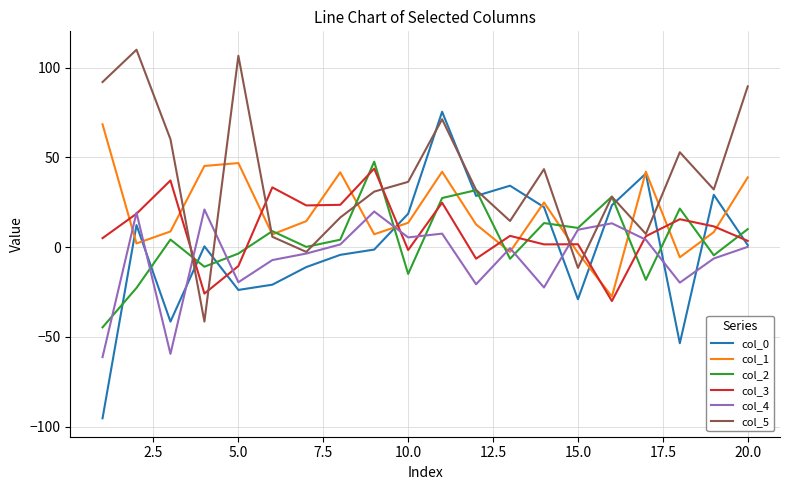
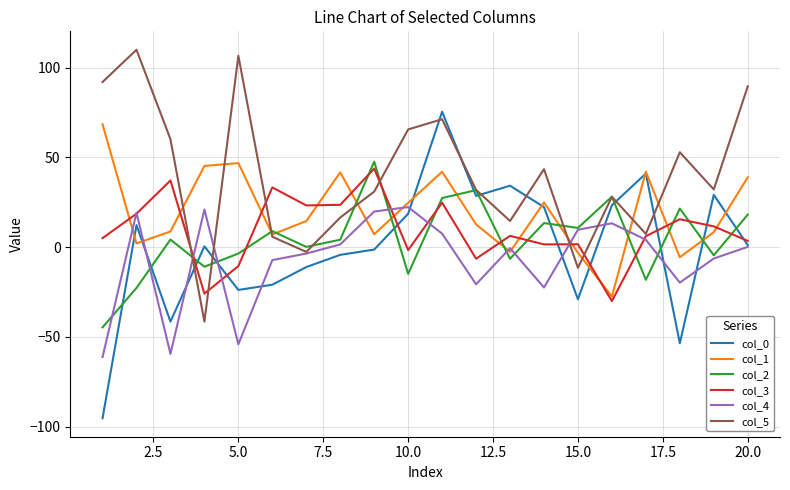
col_4, 5.0: -20 -> -54
col_1, 10.0: 14 -> 25
col_4, 10.0: 5 -> 22
col_5, 10.0: 36 -> 66
col_2, 20.0: 10 -> 18
